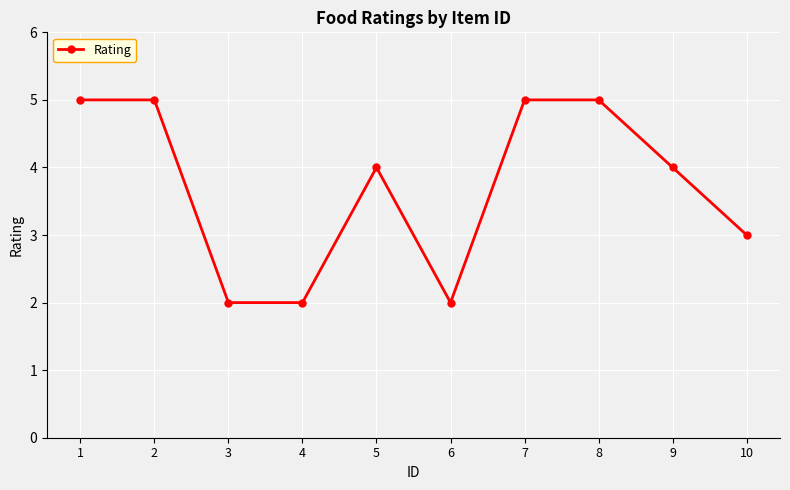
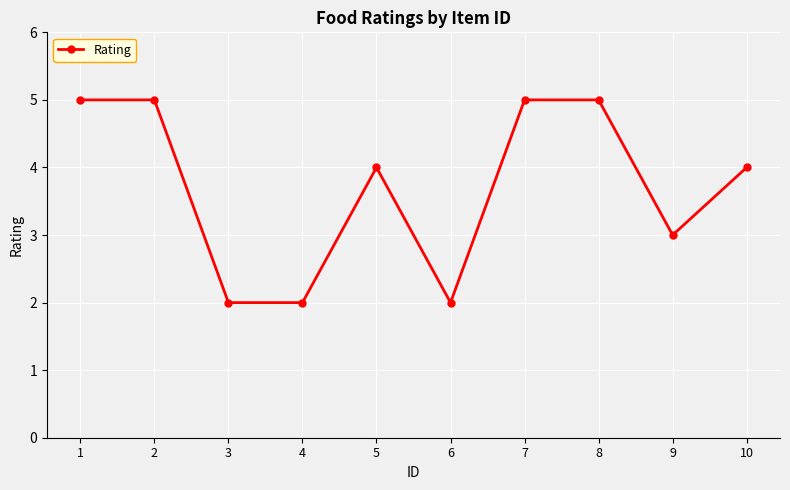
9: 4 -> 3
10: 3 -> 4
